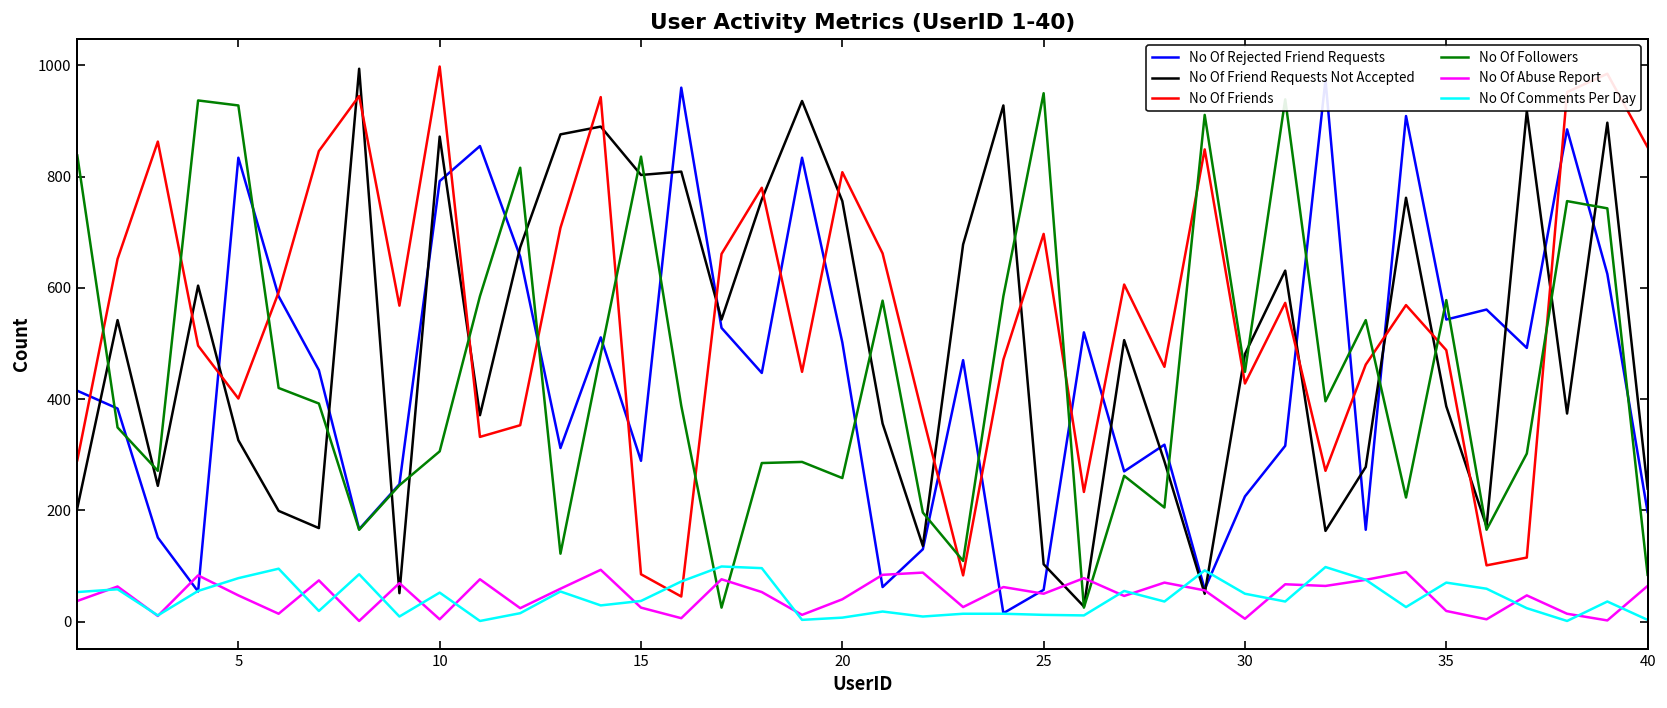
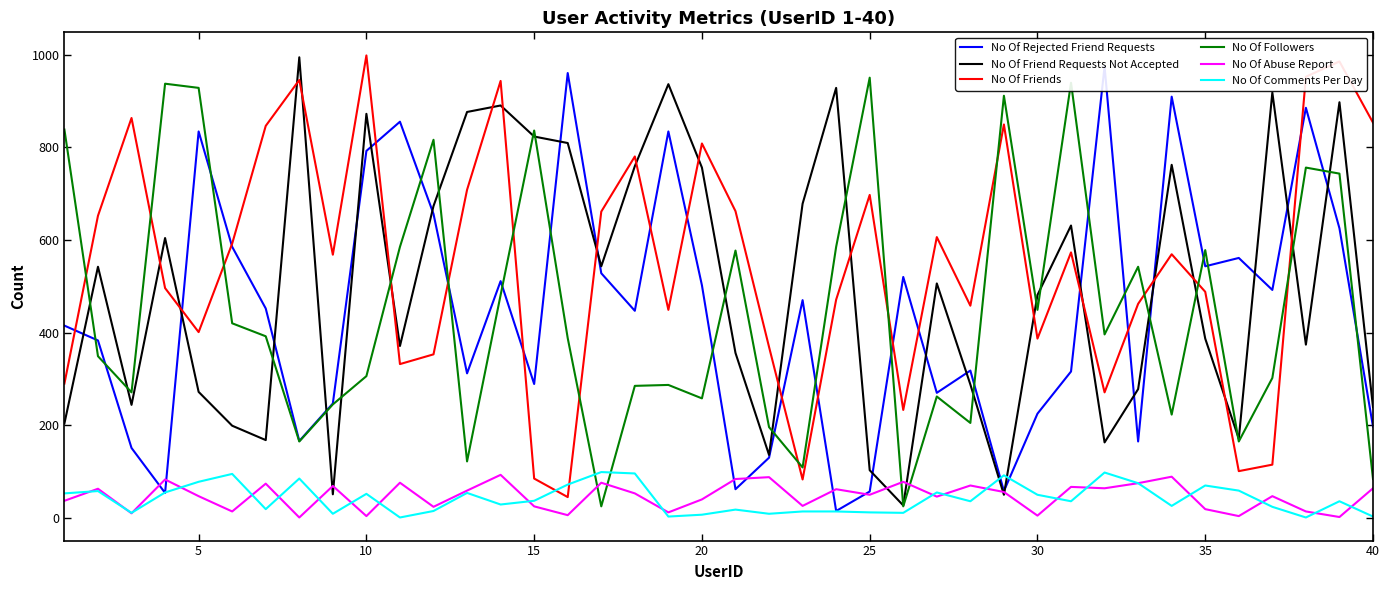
No Of Friend Requests Not Accepted, 5: 330 -> 270
No Of Friend Requests Not Accepted, 15: 800 -> 820
No Of Friends, 30: 430 -> 390
